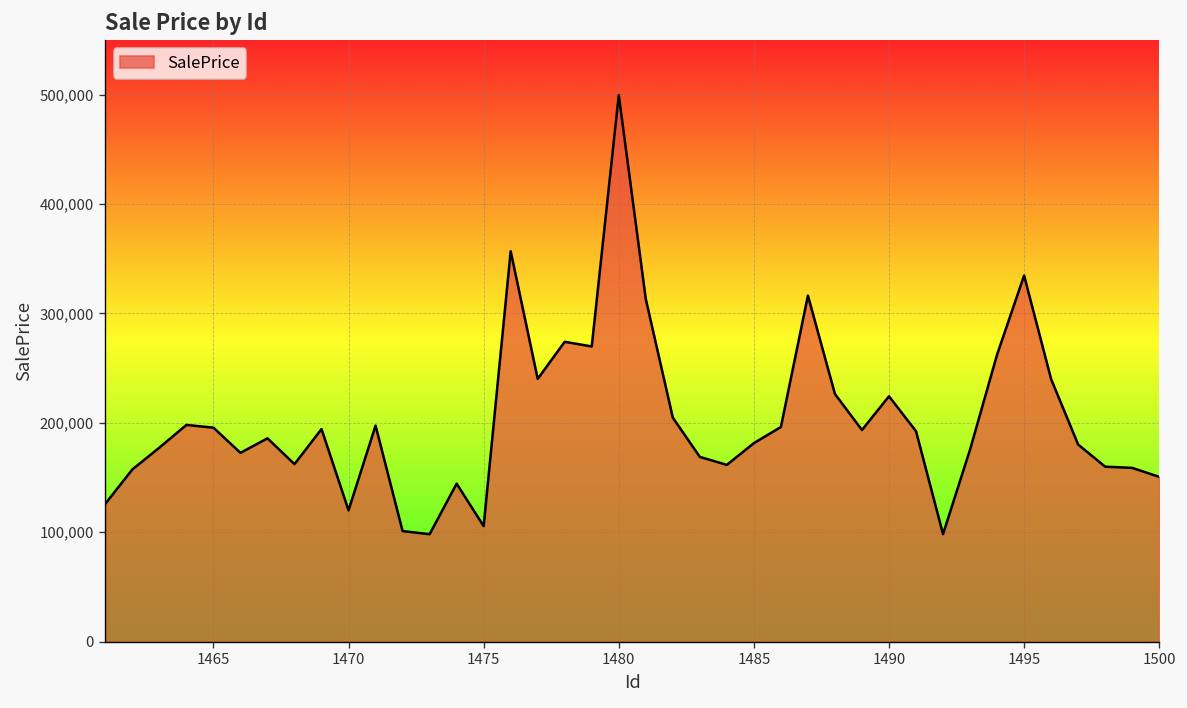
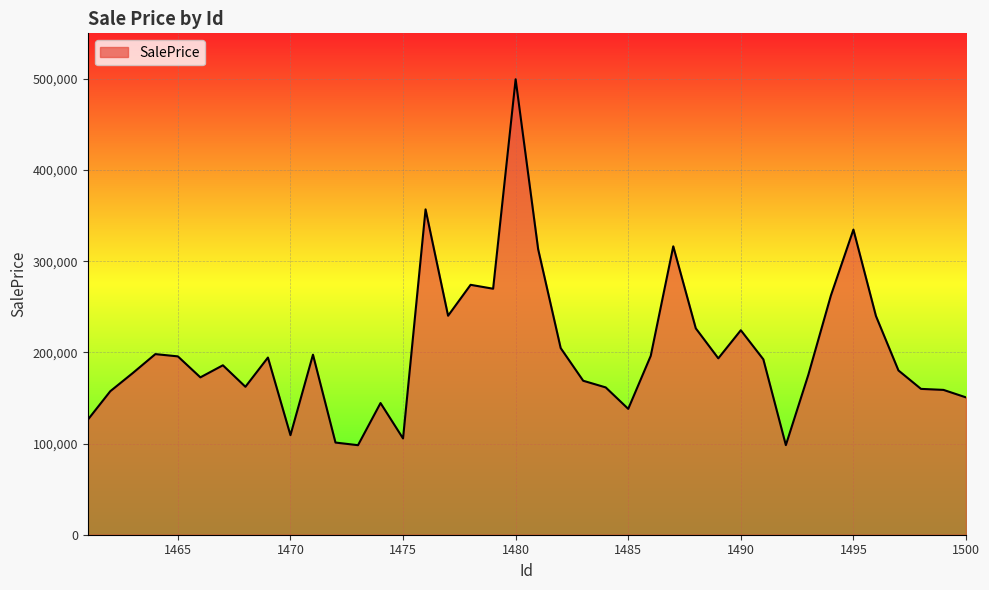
1470: 120,000 -> 110,000
1485: 180,000 -> 140,000
